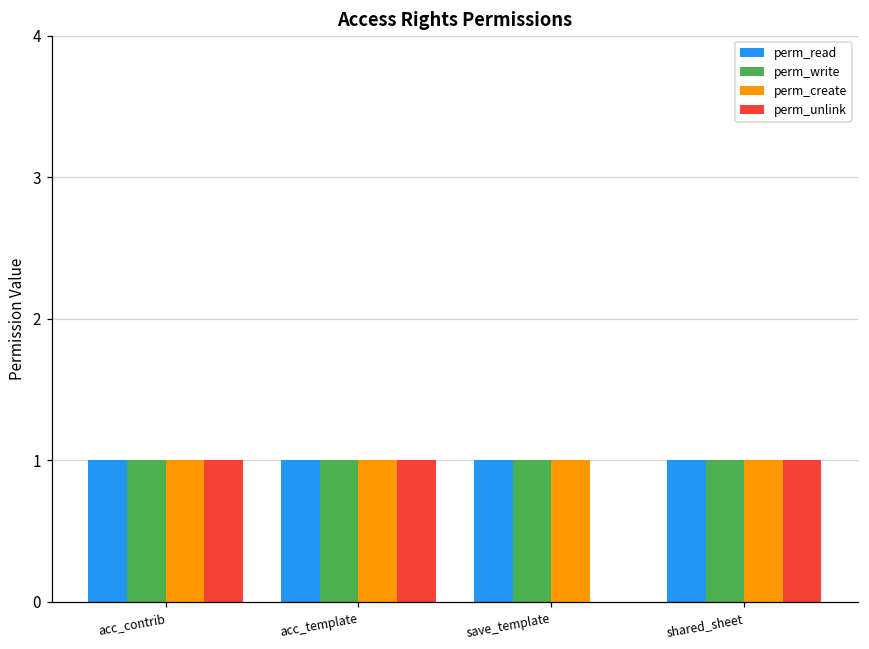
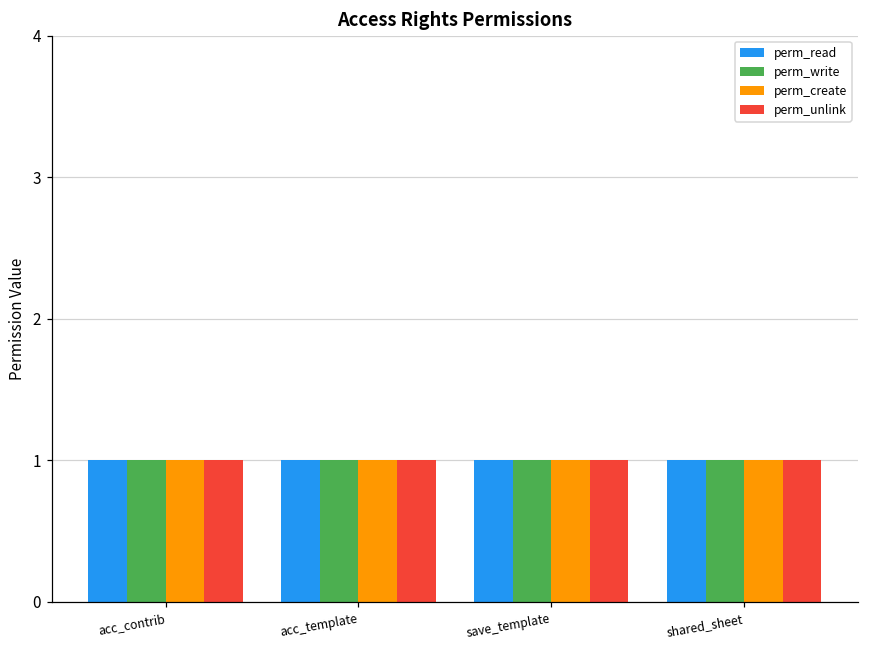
perm_unlink, save_template: 0 -> 1
